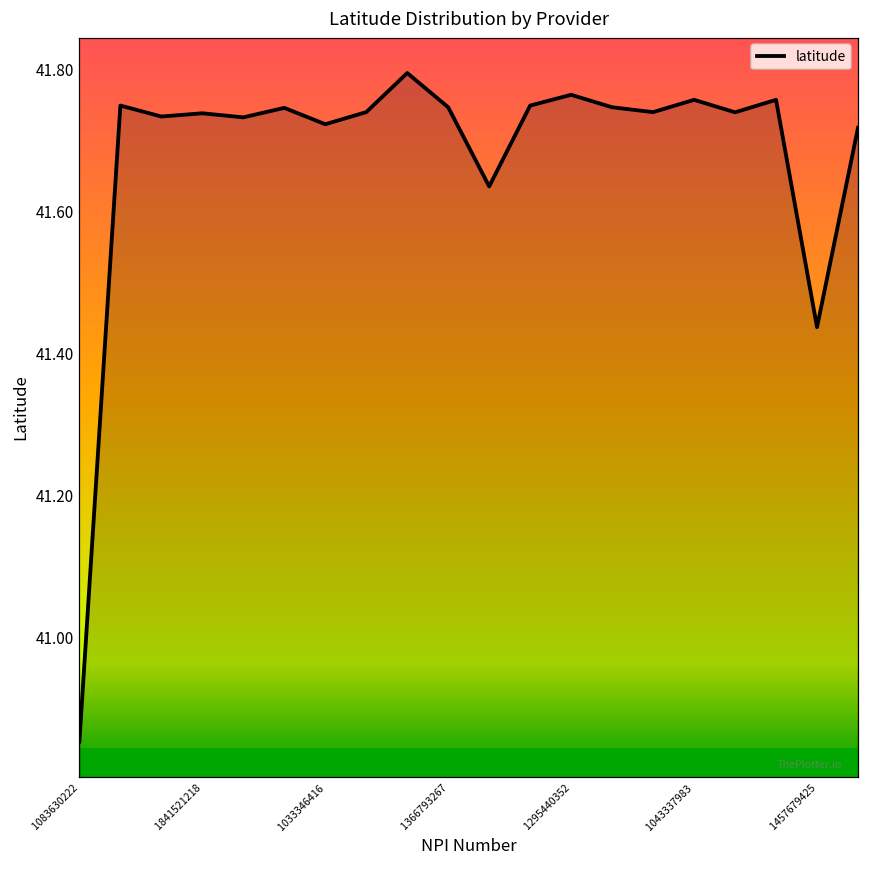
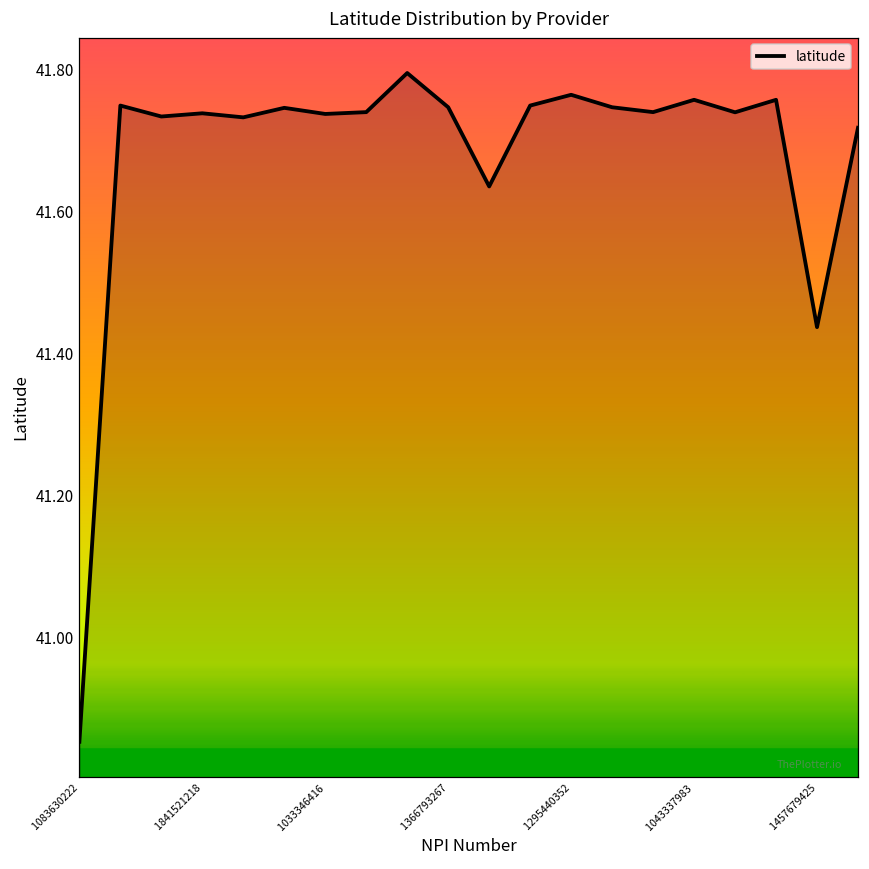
1033346416: 41.72 -> 41.74
